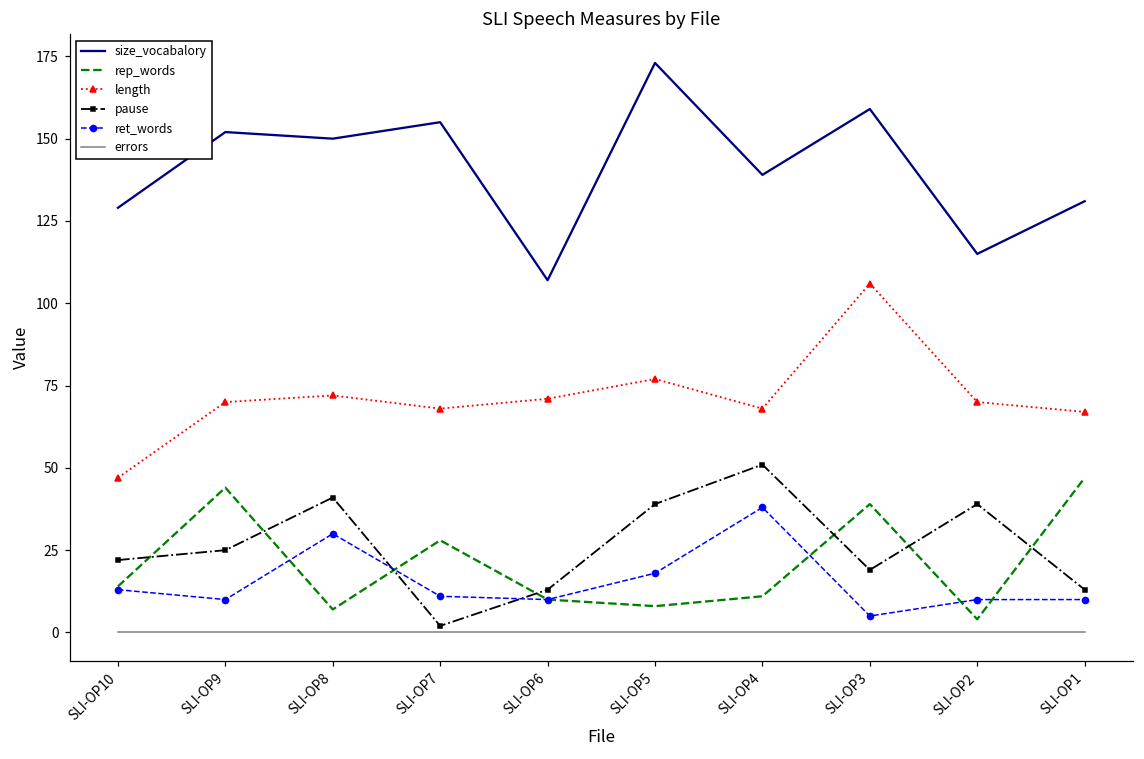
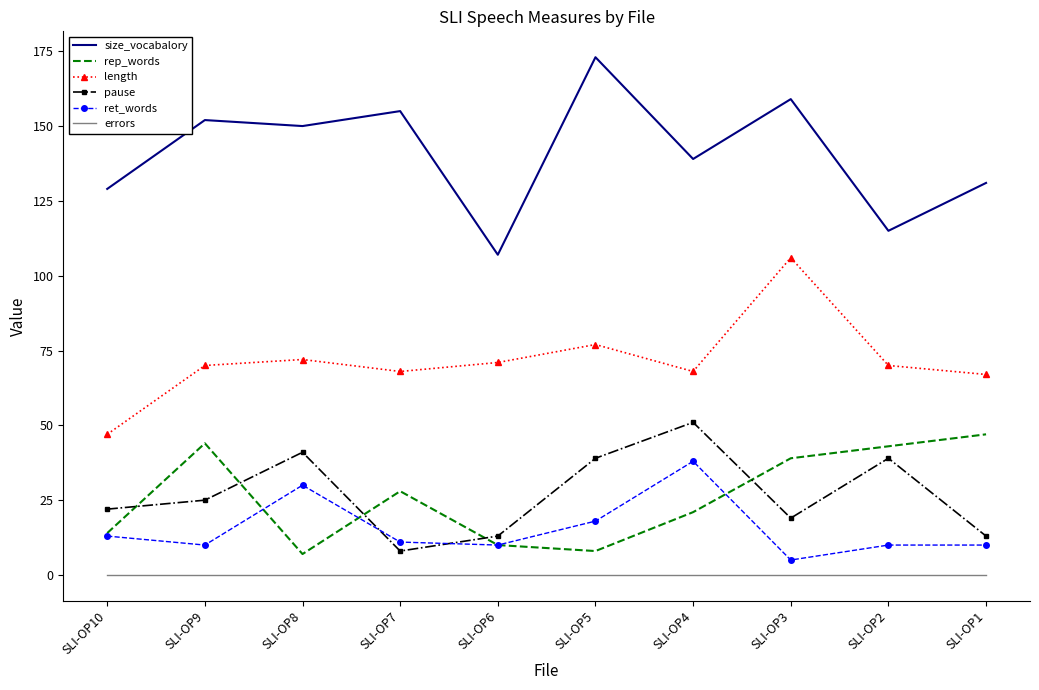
pause, SLI-OP7: 2 -> 8
rep_words, SLI-OP4: 11 -> 21
rep_words, SLI-OP2: 4 -> 43
